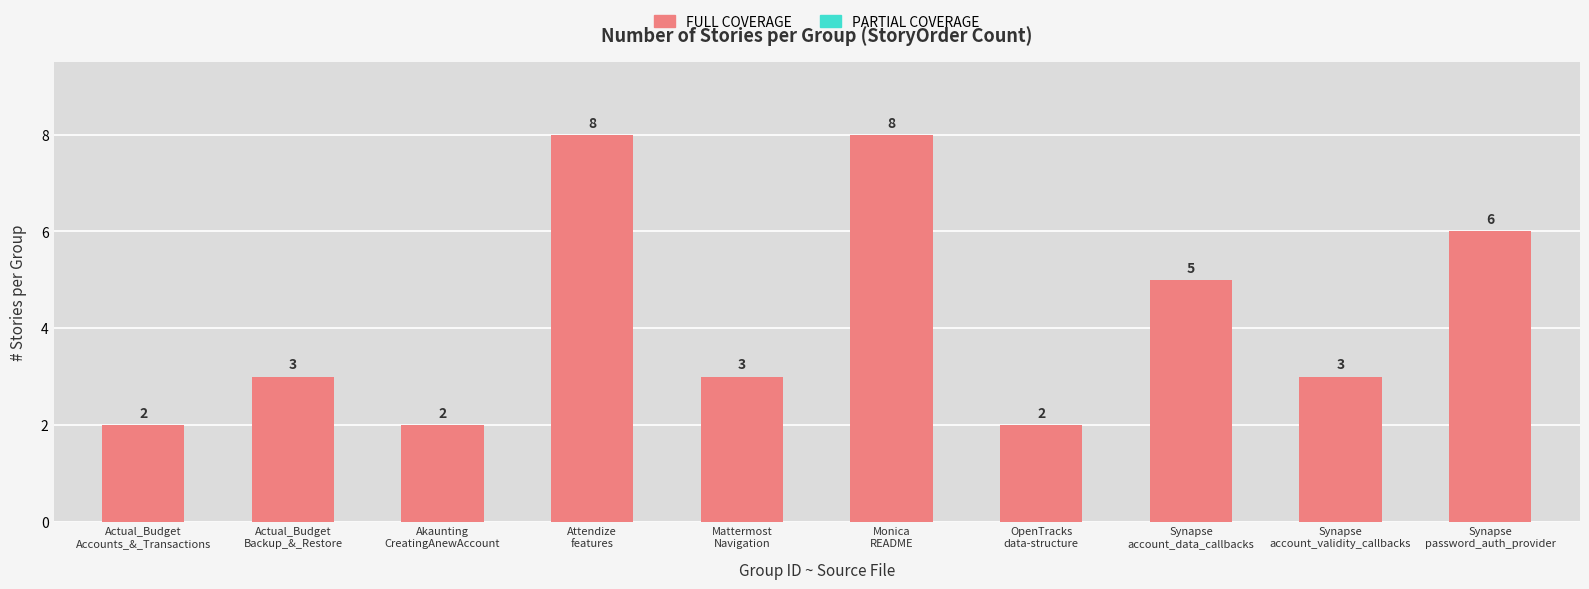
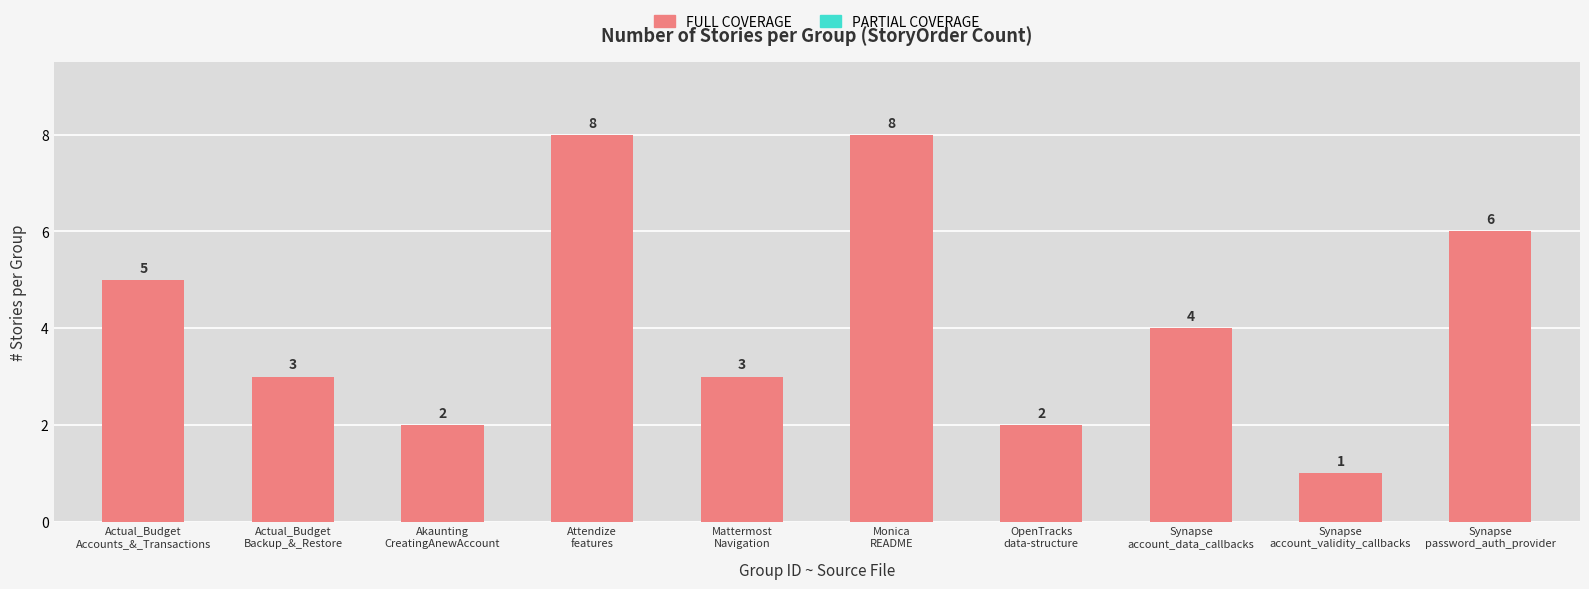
Actual_Budget Accounts_&_Transactions: 2 -> 5
Synapse account_data_callbacks: 5 -> 4
Synapse account_validity_callbacks: 3 -> 1
